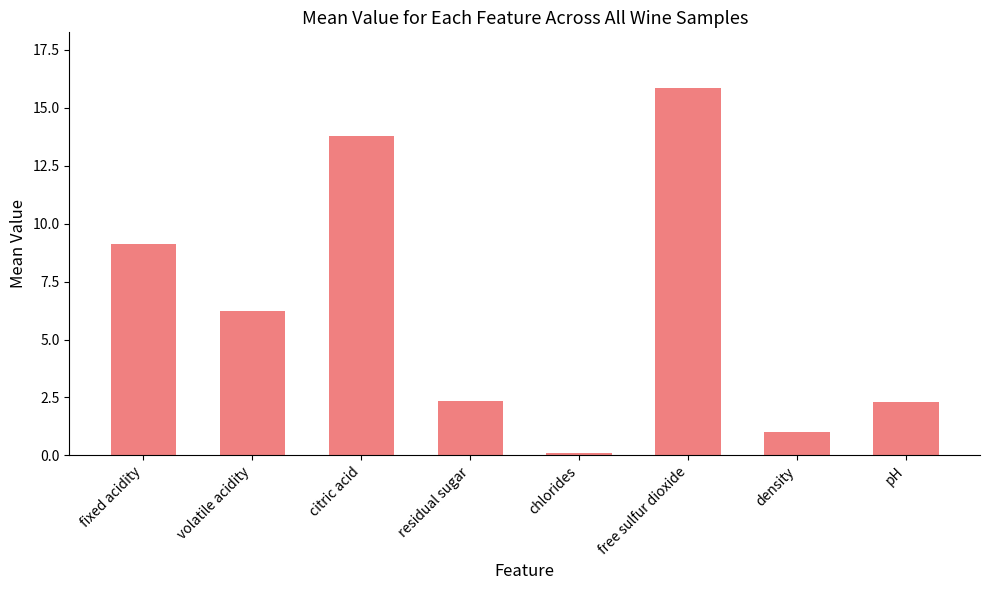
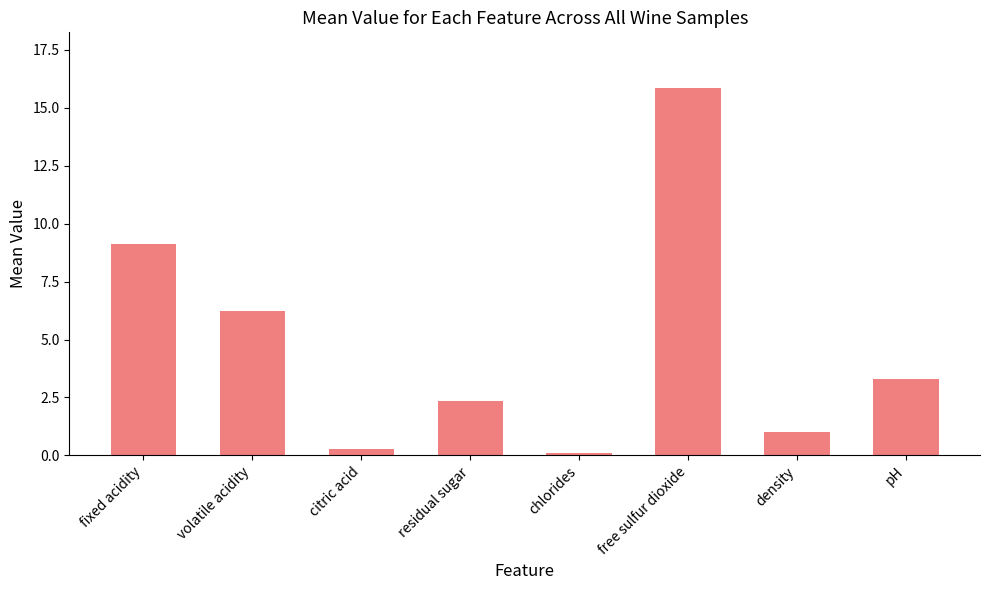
citric acid: 13.8 -> 0.3
pH: 2.3 -> 3.3
